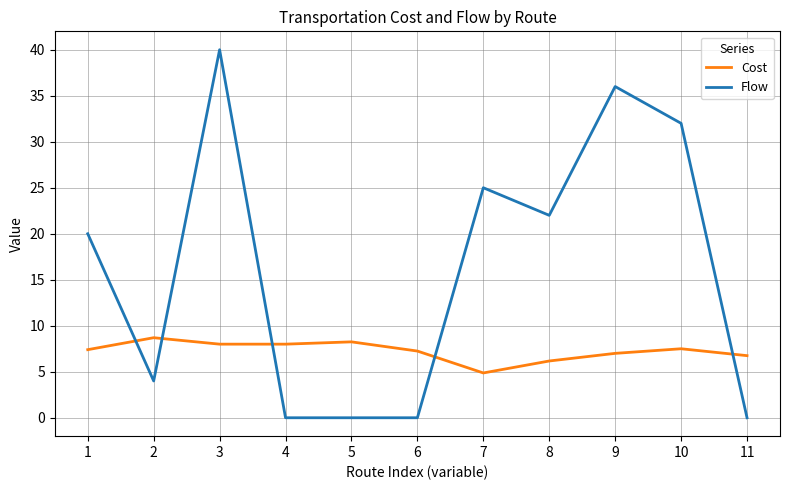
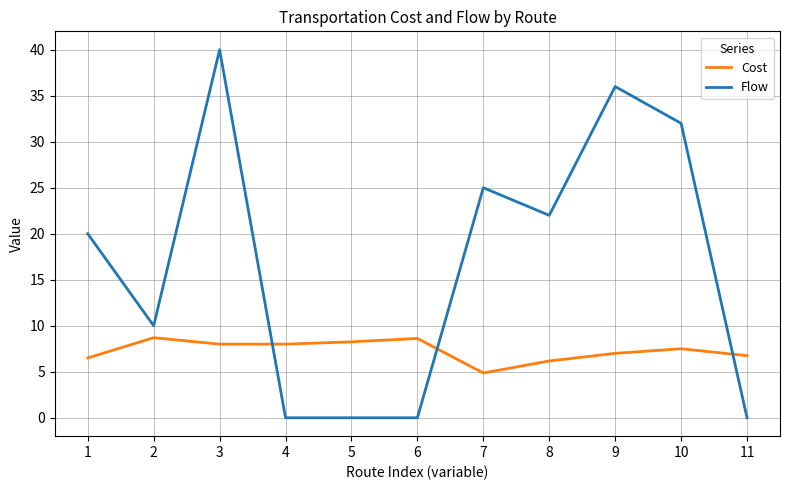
Cost, 1: 7.4 -> 6.5
Flow, 2: 4 -> 10
Cost, 6: 7 -> 9
